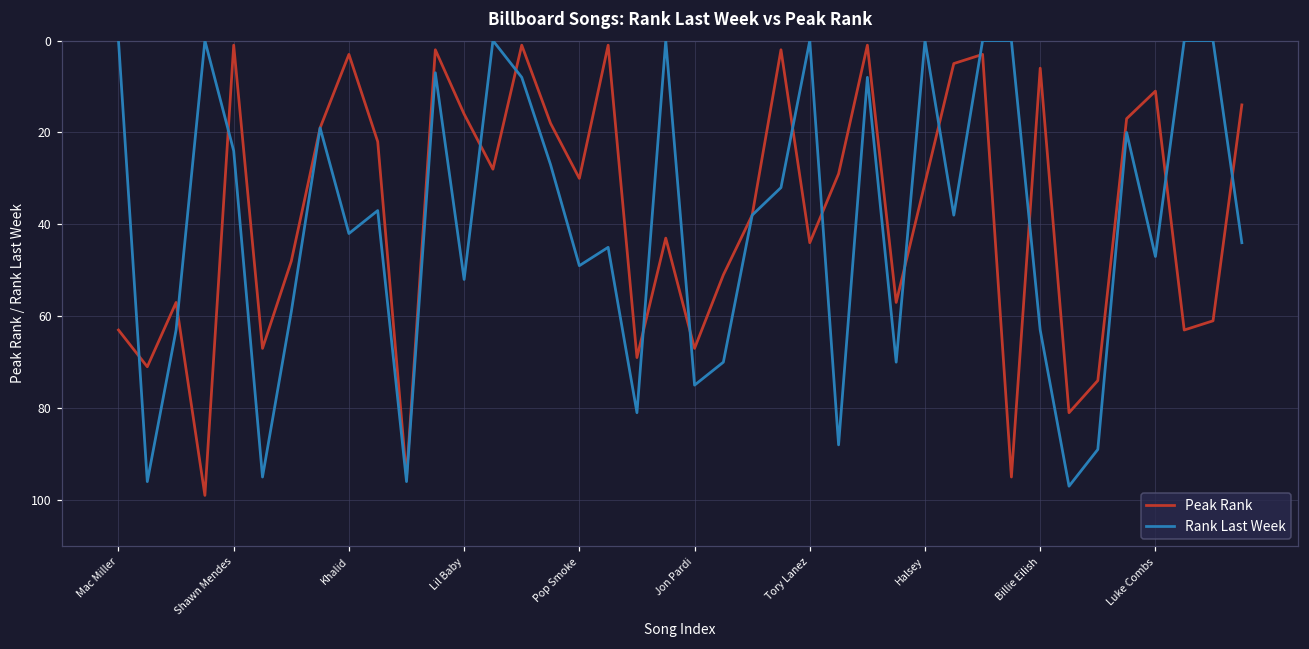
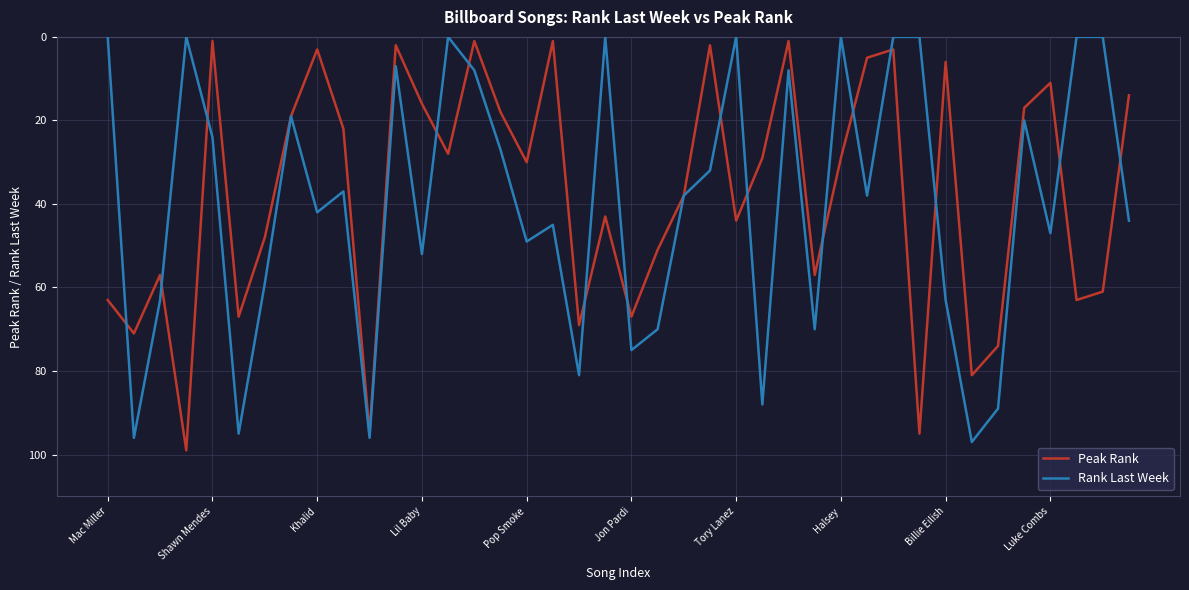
Peak Rank, Halsey: 31 -> 29
